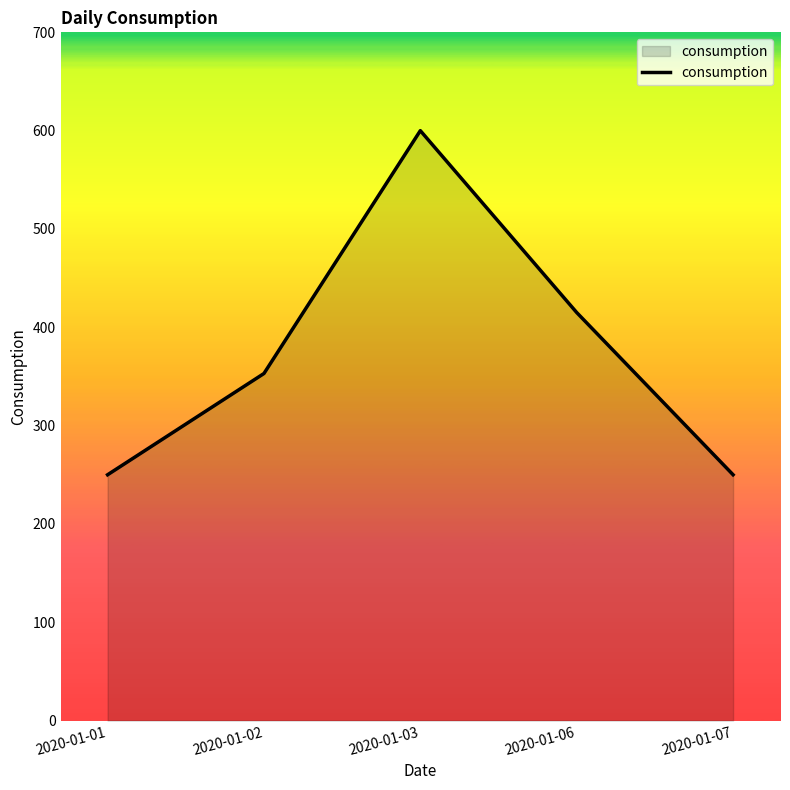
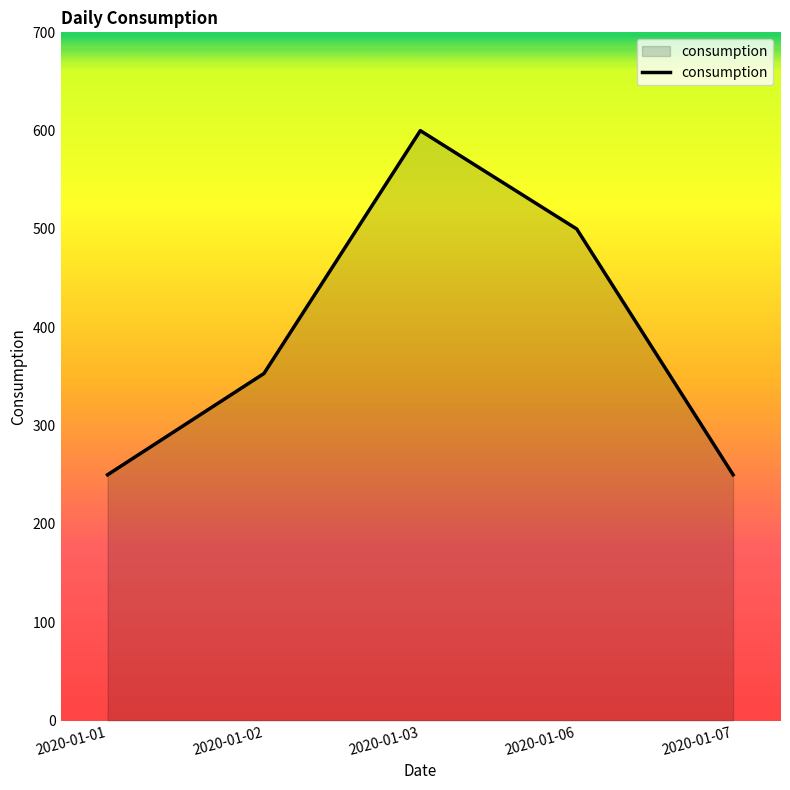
2020-01-06: 420 -> 500
